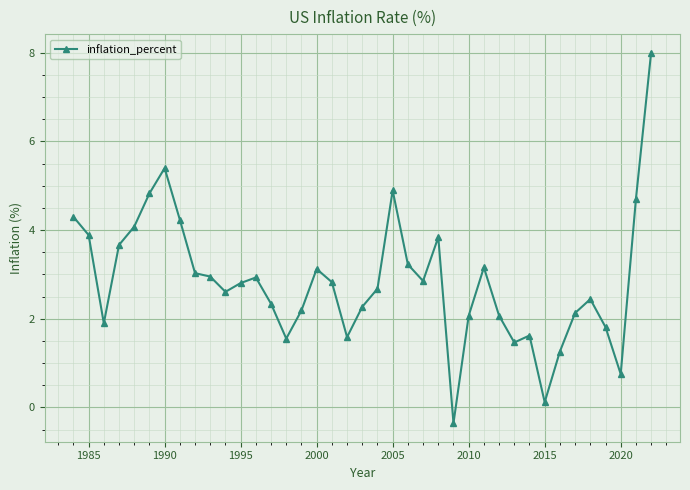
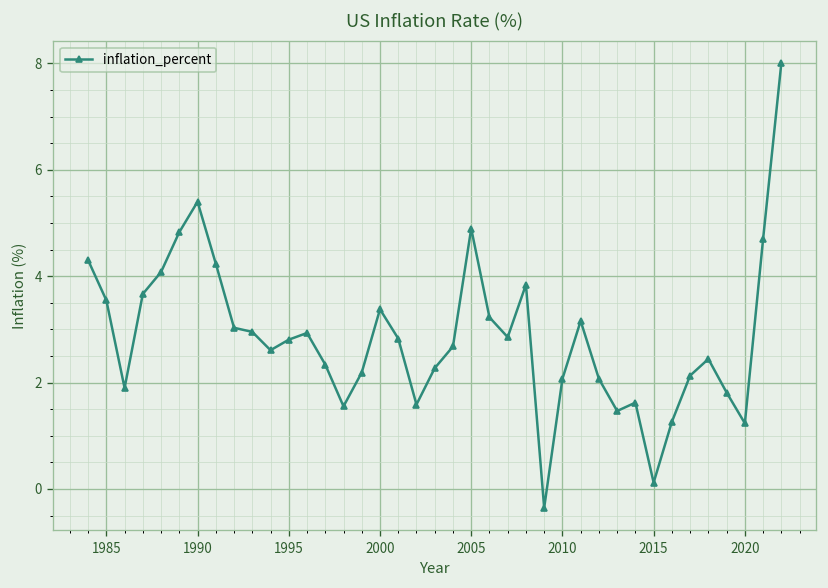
1985: 3.9 -> 3.5
2000: 3.1 -> 3.4
2020: 0.8 -> 1.2
